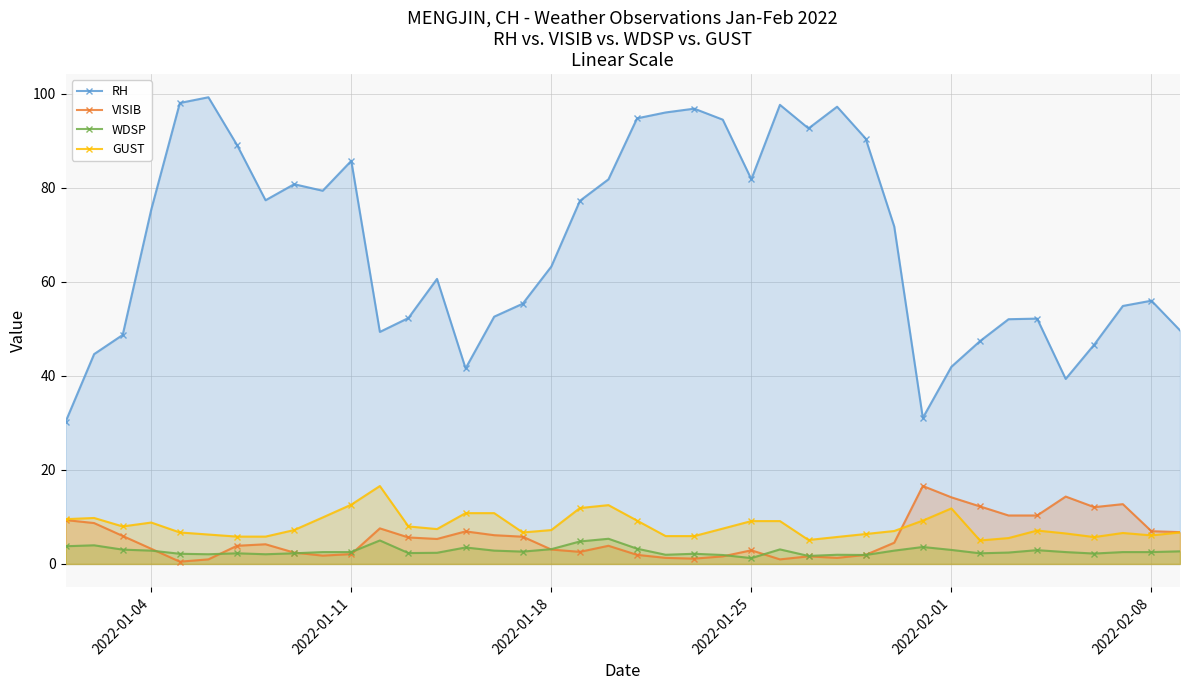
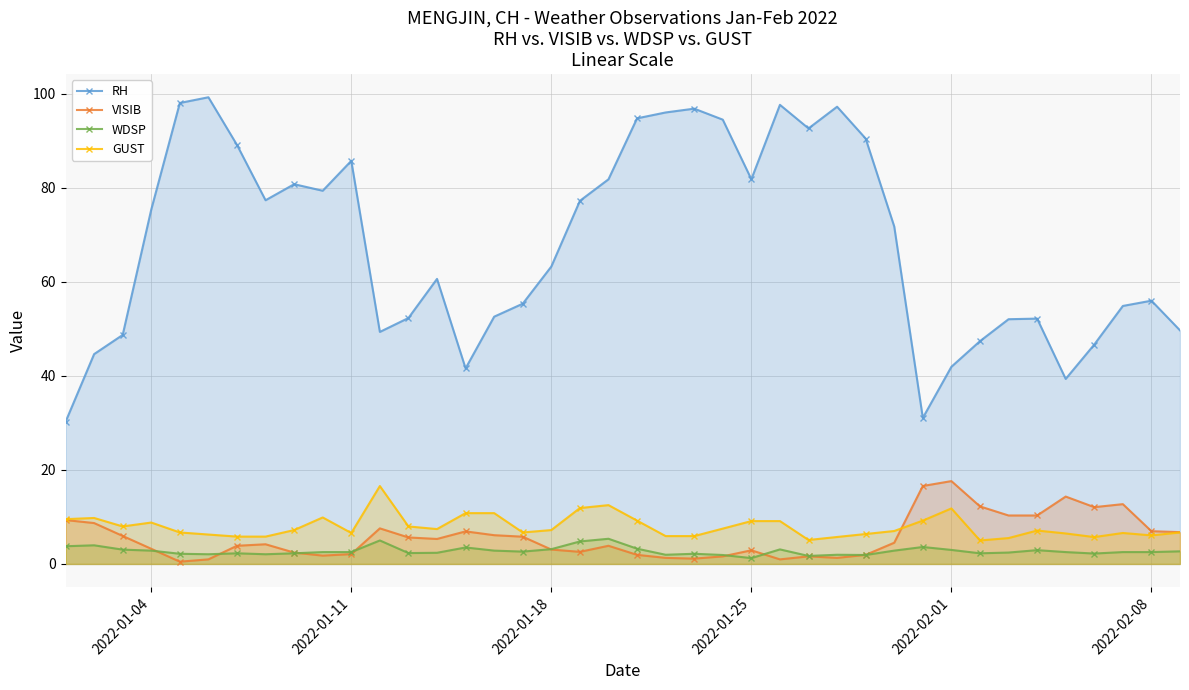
GUST, 2022-01-11: 13 -> 7
VISIB, 2022-02-01: 14 -> 18
